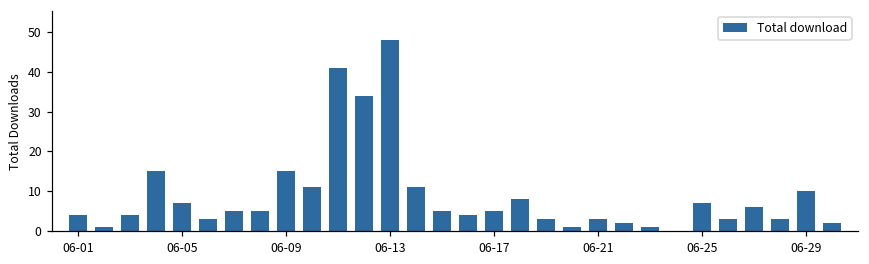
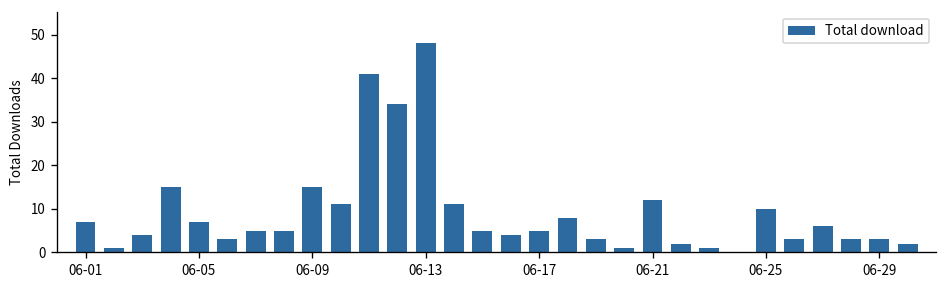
06-01: 4 -> 7
06-21: 3 -> 12
06-25: 7 -> 10
06-29: 10 -> 3
